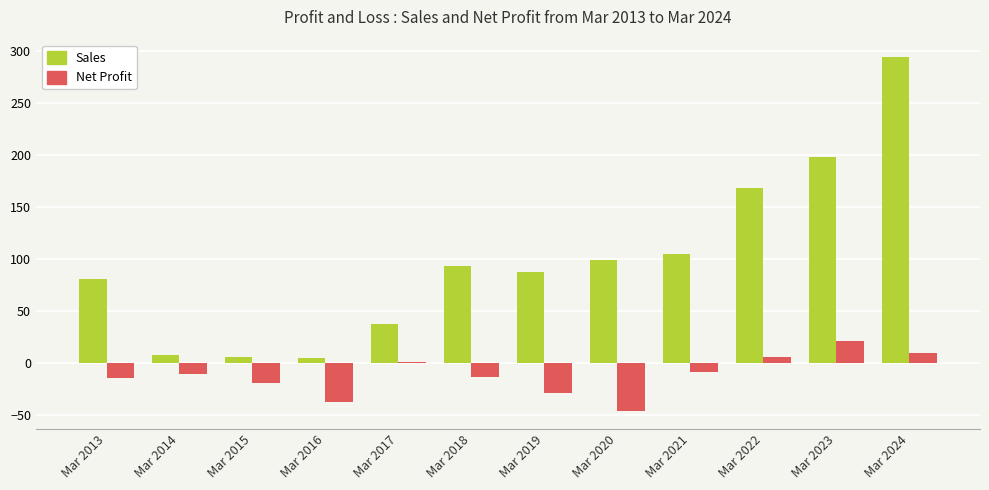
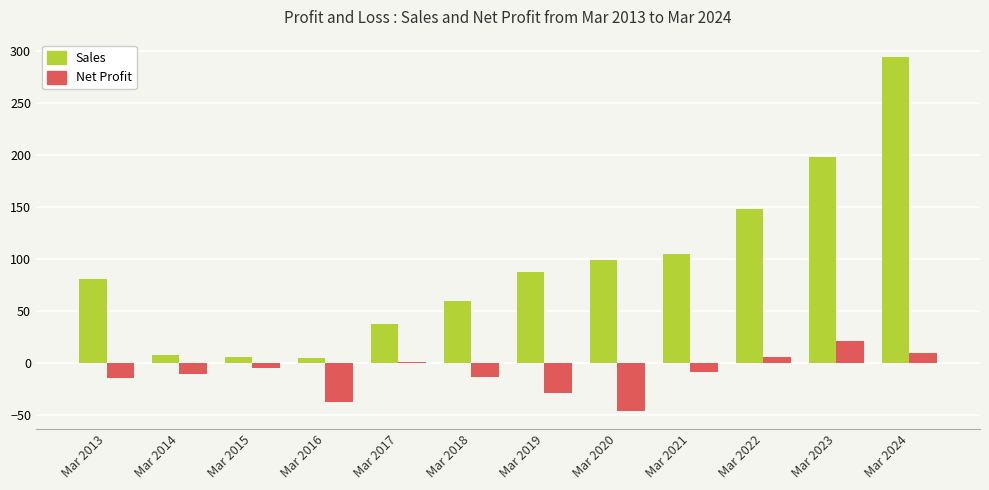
Net Profit, Mar 2015: -19 -> -5
Sales, Mar 2018: 93 -> 60
Sales, Mar 2022: 168 -> 148
